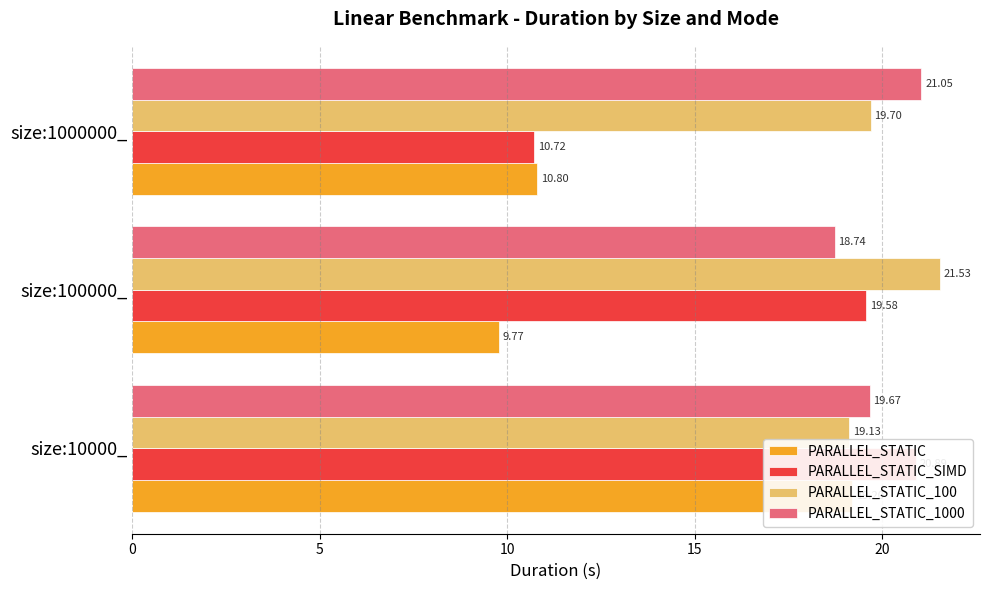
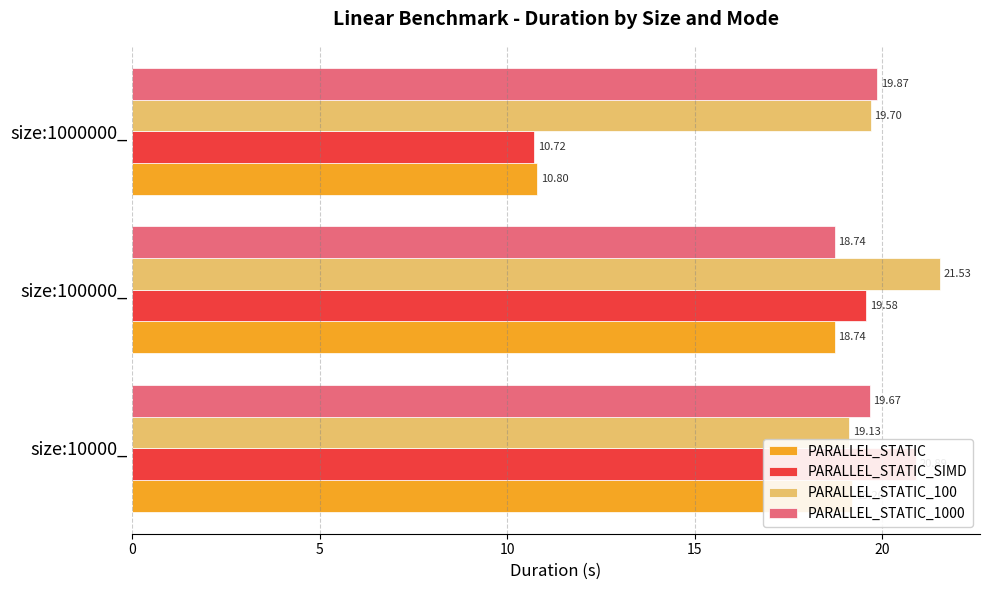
PARALLEL_STATIC_1000, size:1000000_: 21.05 -> 19.87
PARALLEL_STATIC, size:100000_: 9.77 -> 18.74
